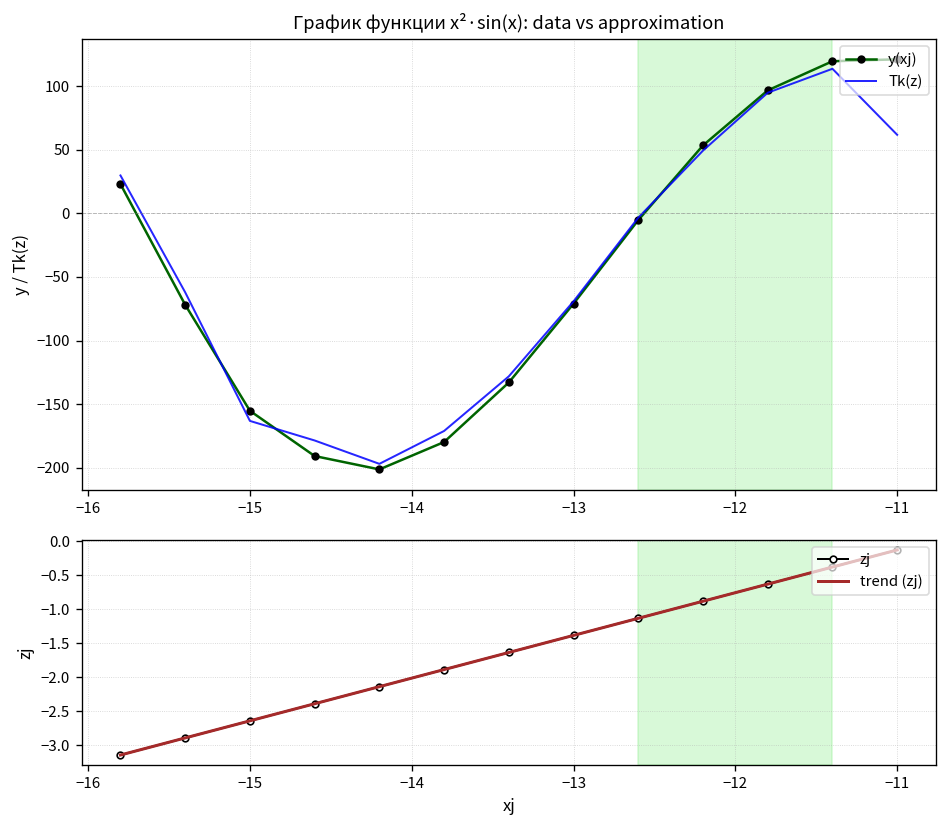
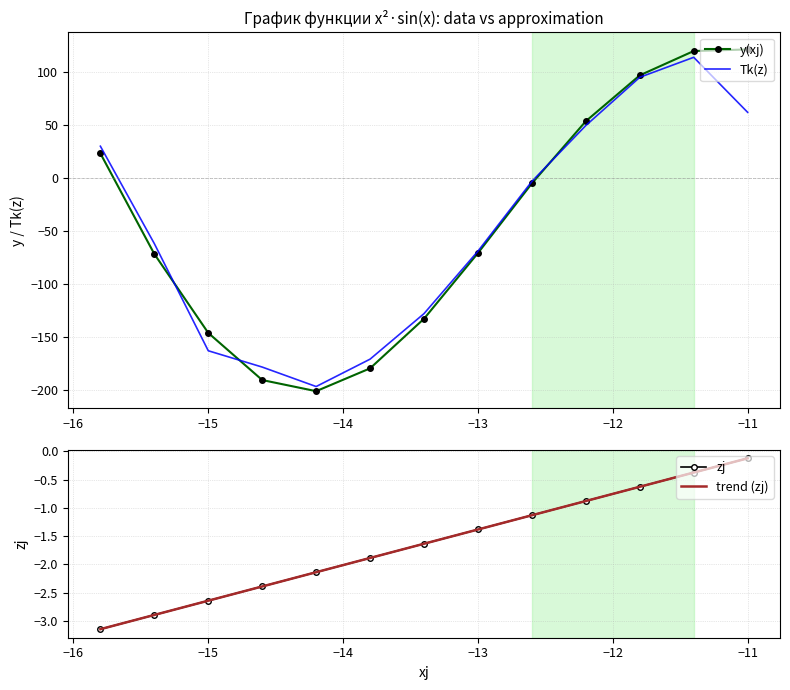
График функции x²·sin(x): data vs approximation, y(xj), −15: -155 -> -146
